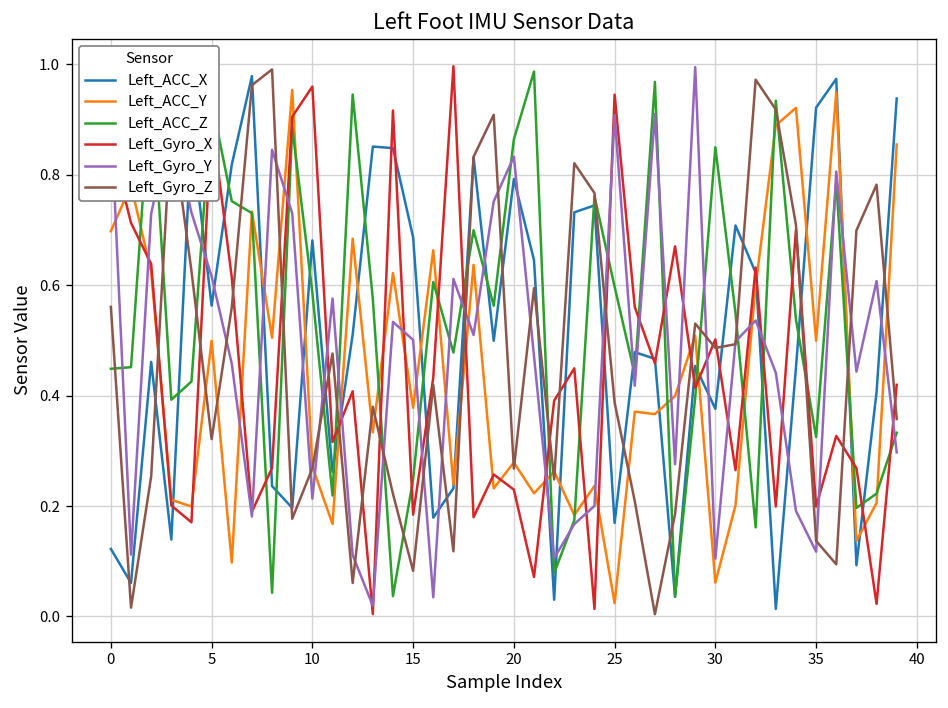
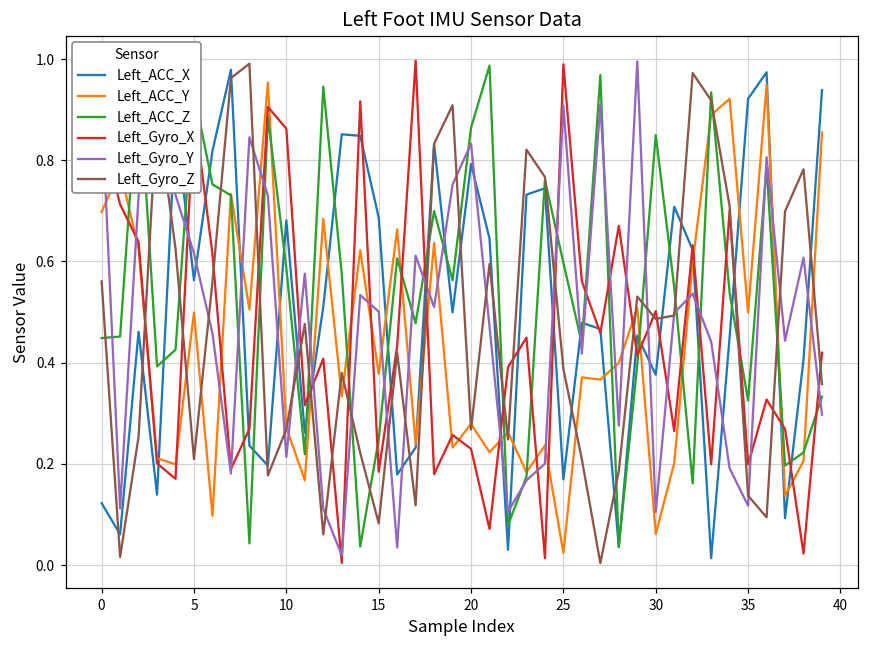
Left_Gyro_Z, 5: 0.32 -> 0.21
Left_Gyro_X, 10: 0.96 -> 0.86
Left_Gyro_X, 25: 0.95 -> 0.99
